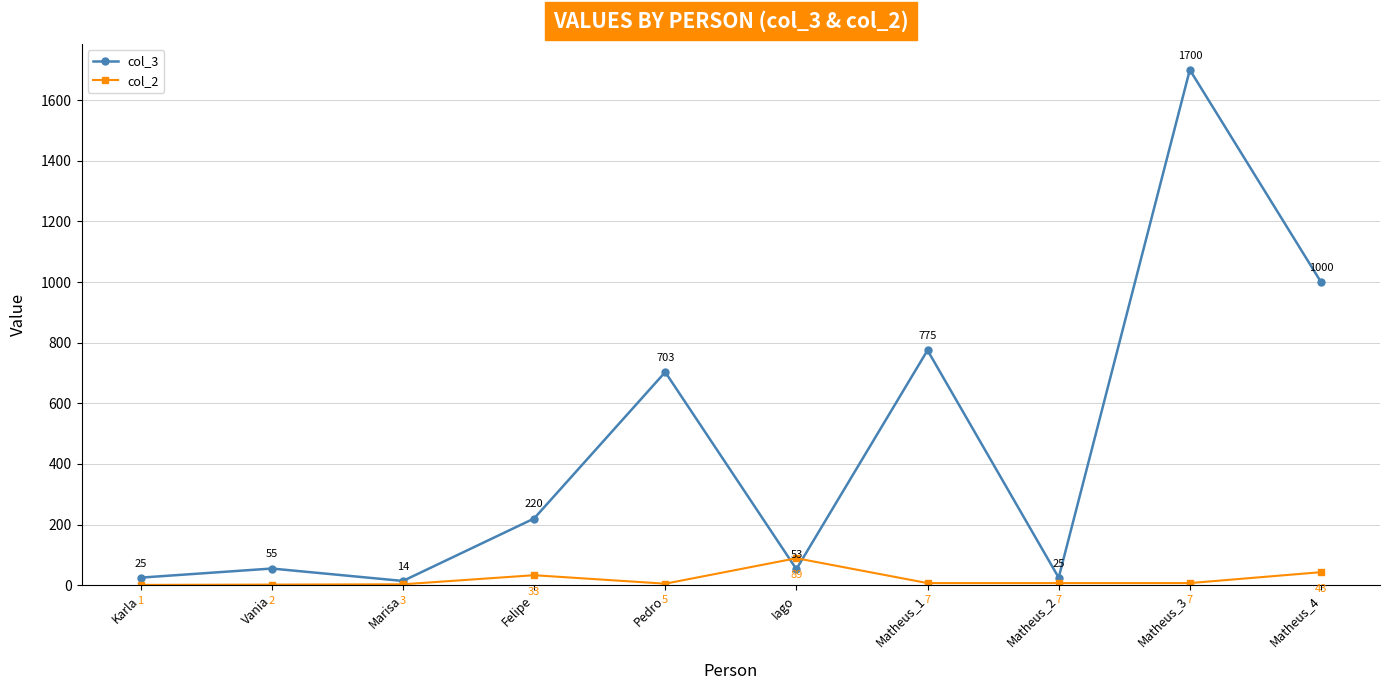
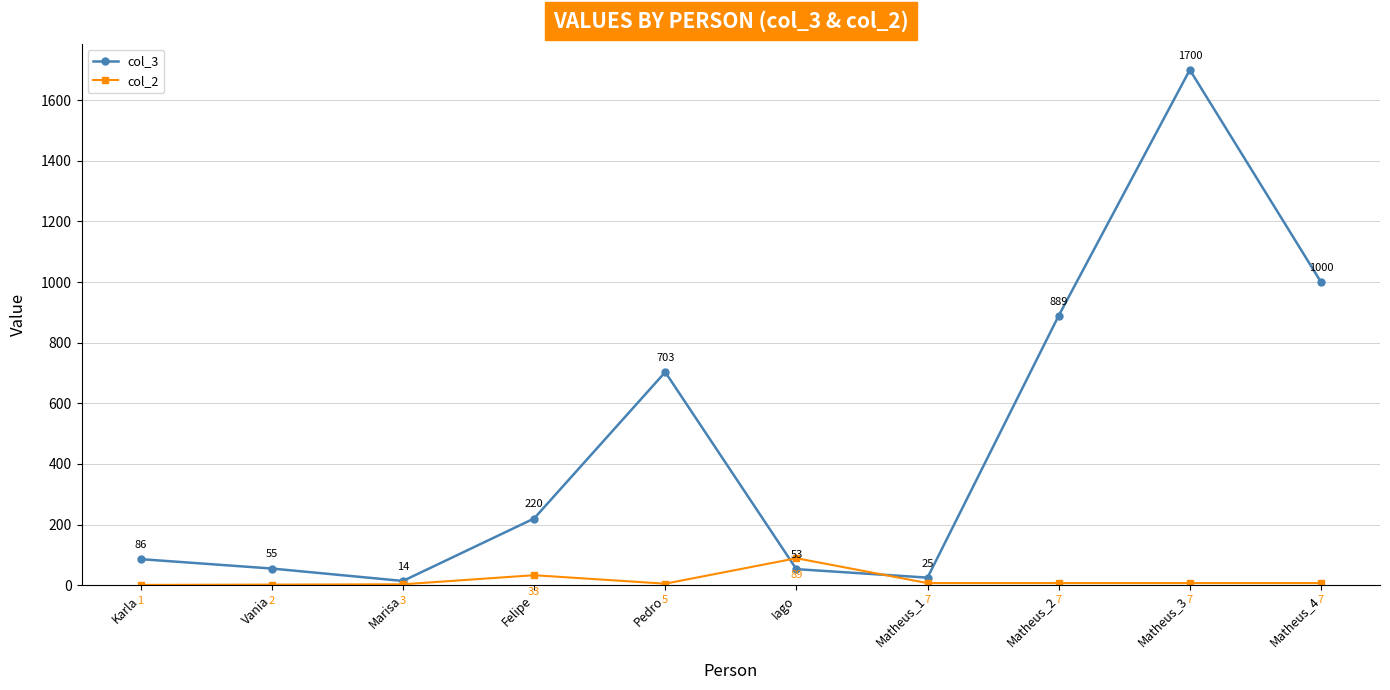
col_3, Karla: 25 -> 86
col_3, Matheus_1: 775 -> 25
col_3, Matheus_2: 25 -> 889
col_2, Matheus_4: 43 -> 7
